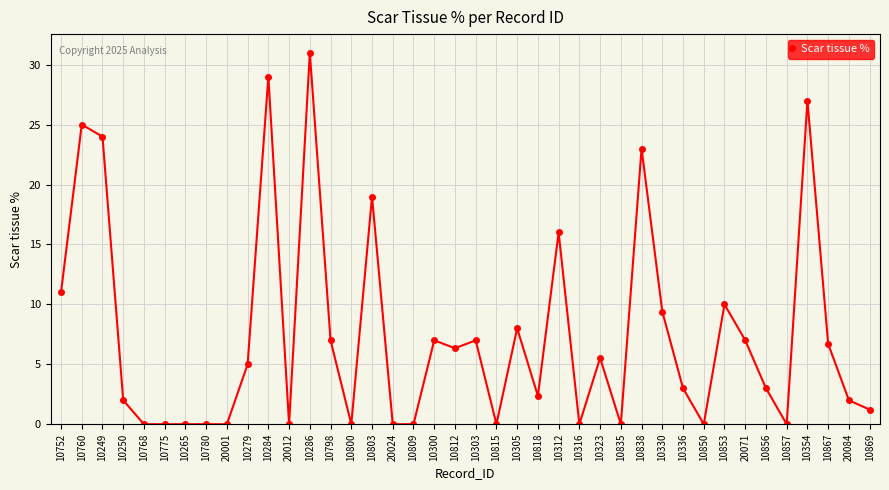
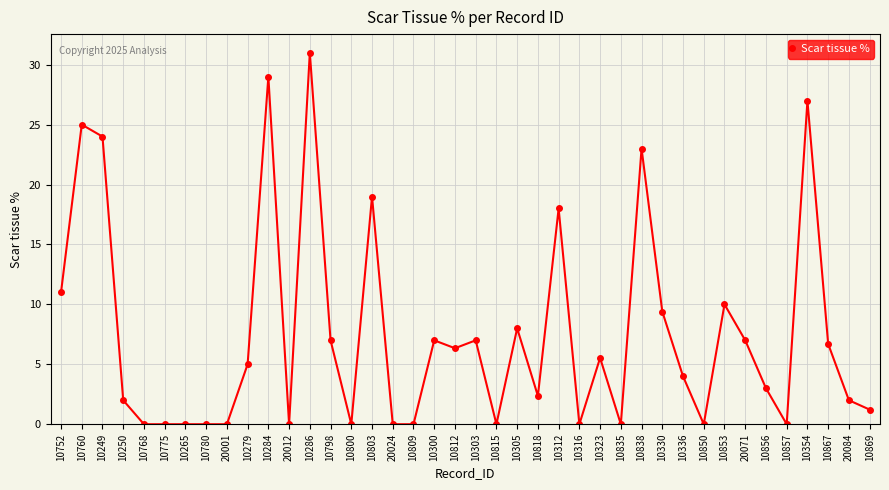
10312: 16 -> 18
10336: 3 -> 4
